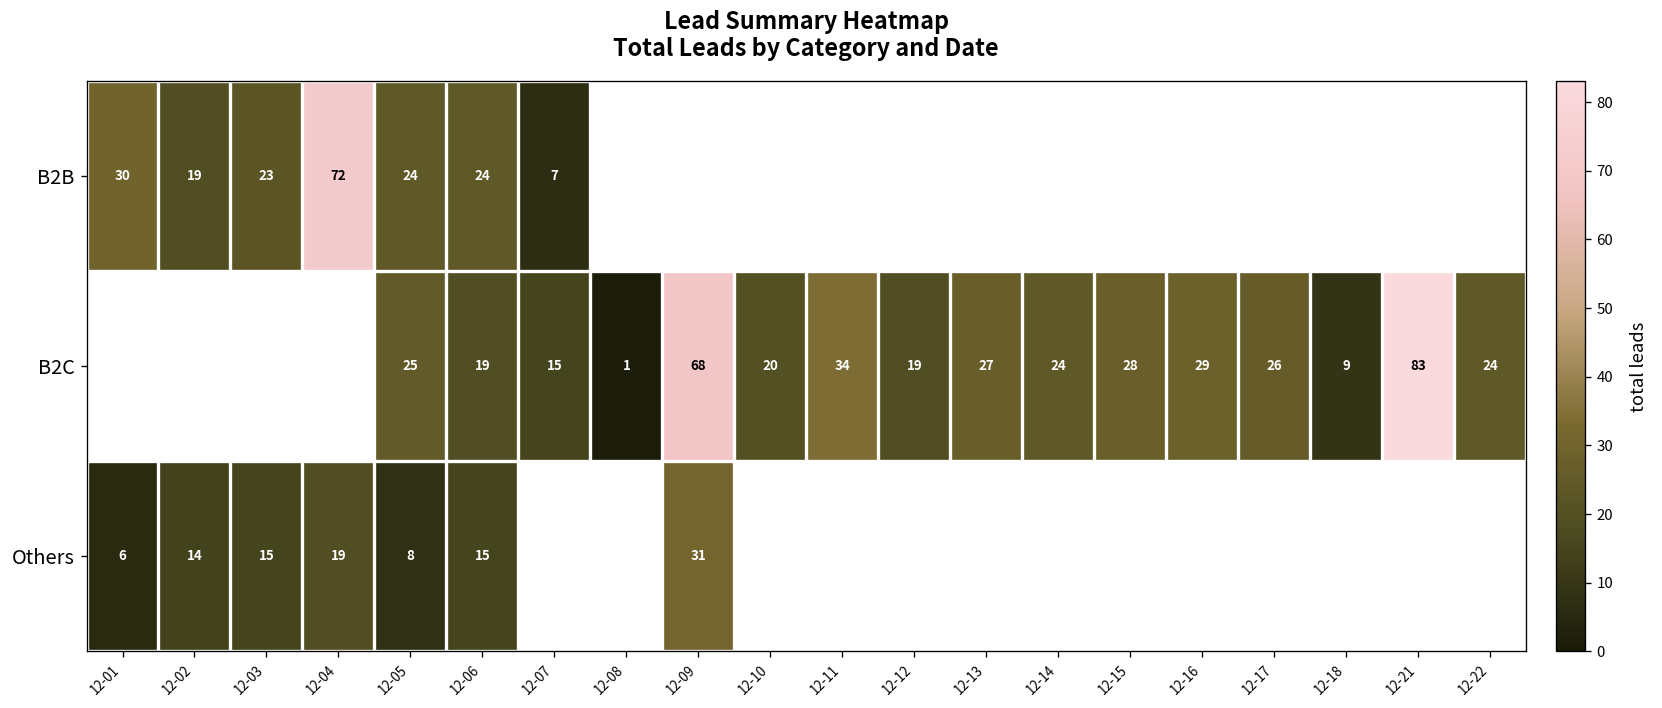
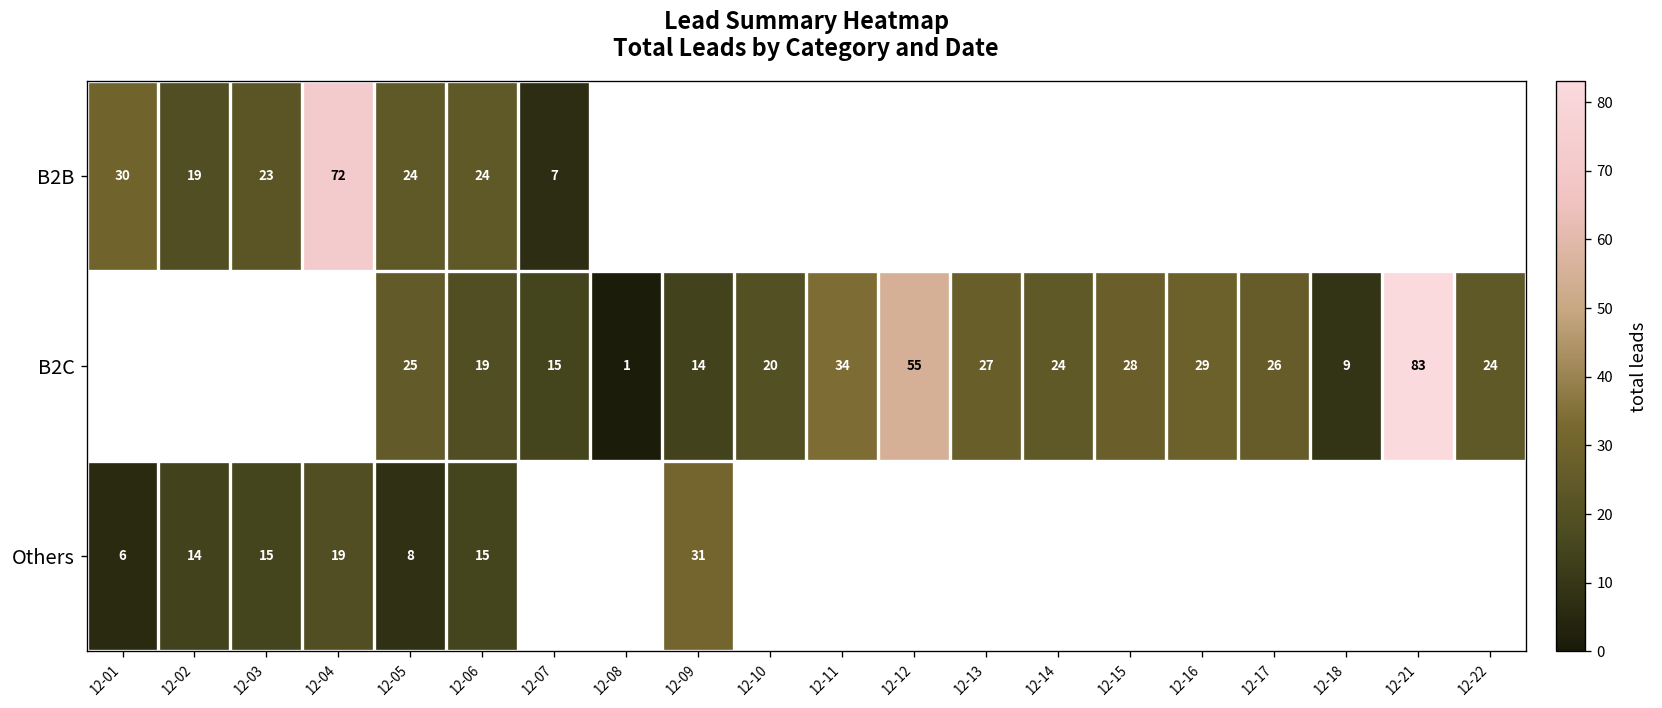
B2C, 12-09: 68 -> 14
B2C, 12-12: 19 -> 55
